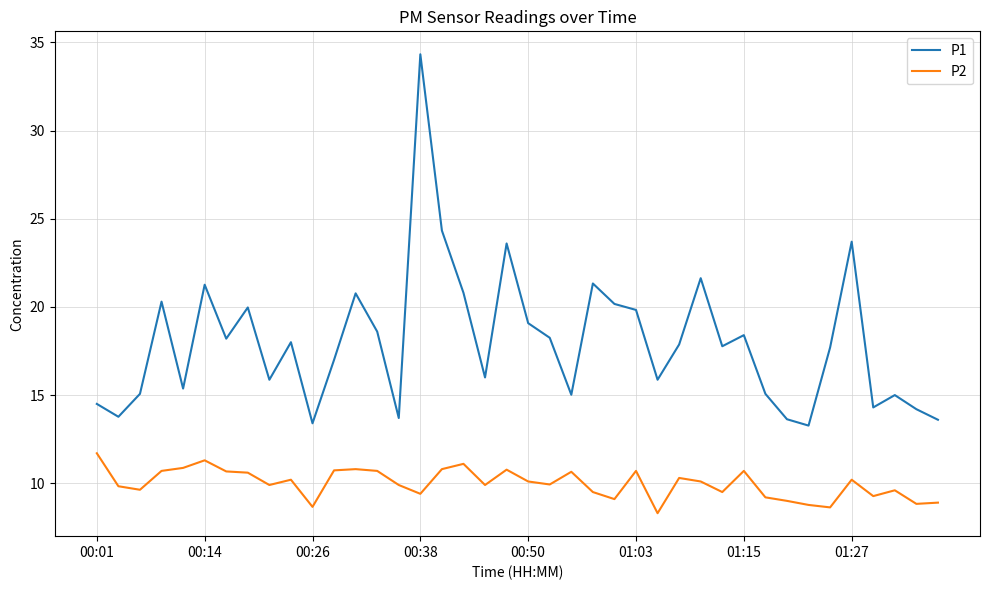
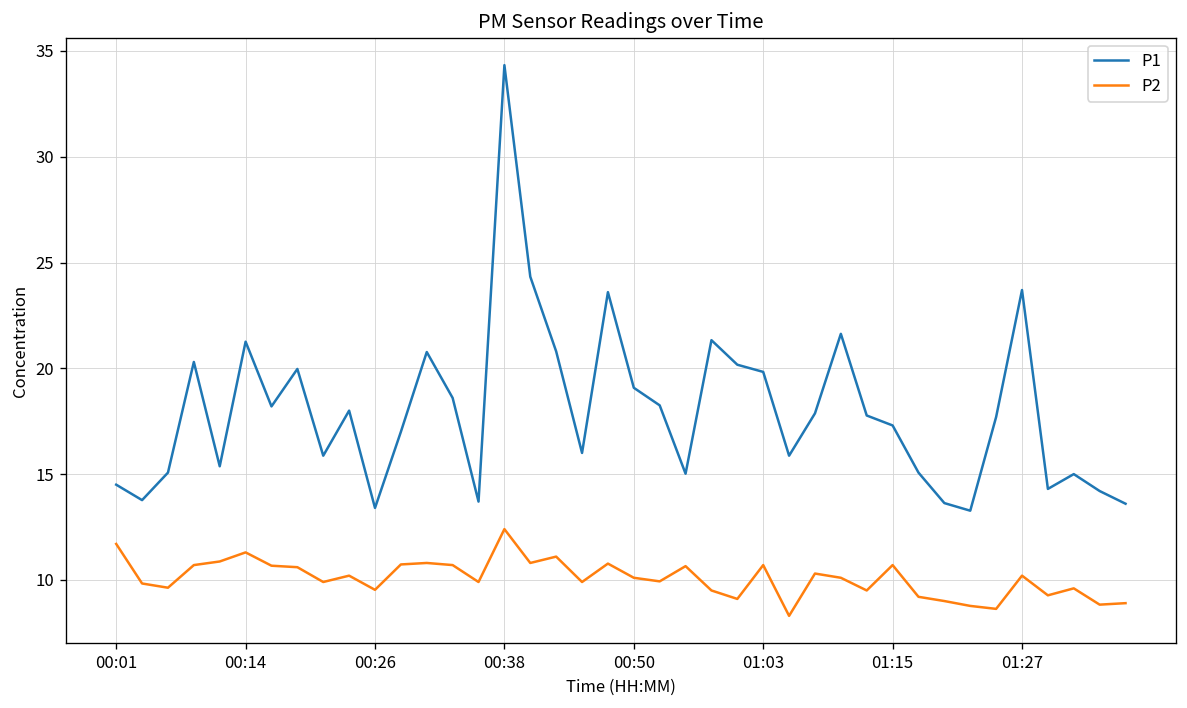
P2, 00:26: 8.7 -> 9.5
P2, 00:38: 9.4 -> 12.4
P1, 01:15: 18.4 -> 17.3
